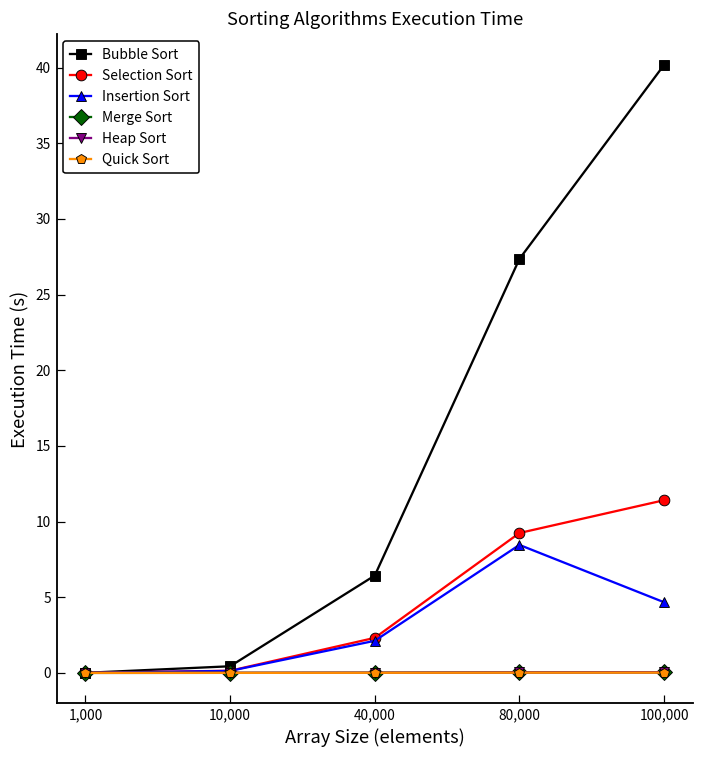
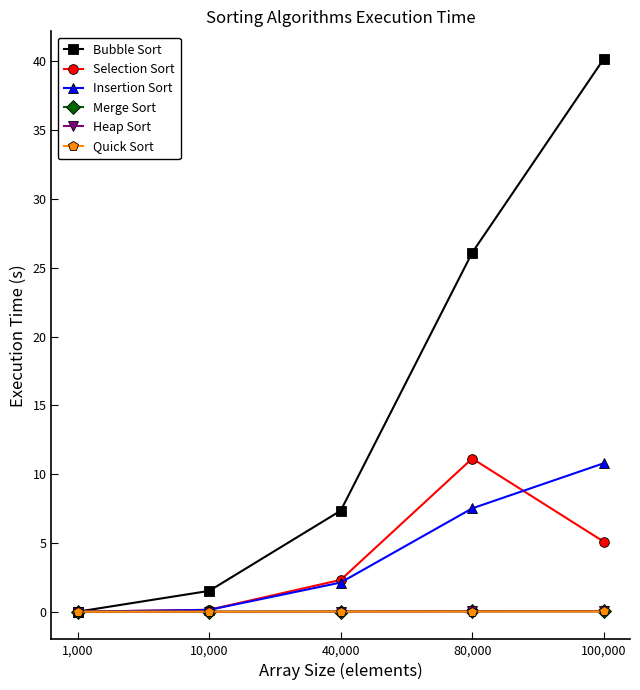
Bubble Sort, 10,000: 0.4 -> 1.5
Bubble Sort, 40,000: 6.4 -> 7.3
Bubble Sort, 80,000: 27.4 -> 26.1
Selection Sort, 80,000: 9.2 -> 11.1
Insertion Sort, 80,000: 8.5 -> 7.5
Selection Sort, 100,000: 11.4 -> 5.1
Insertion Sort, 100,000: 4.7 -> 10.8
